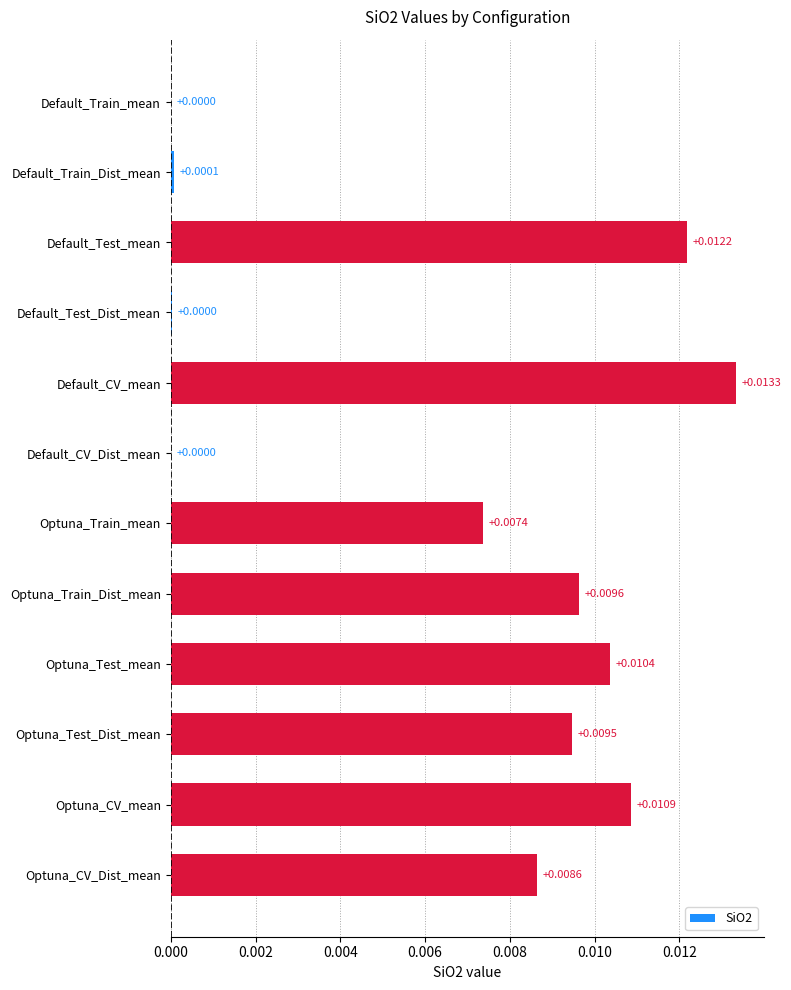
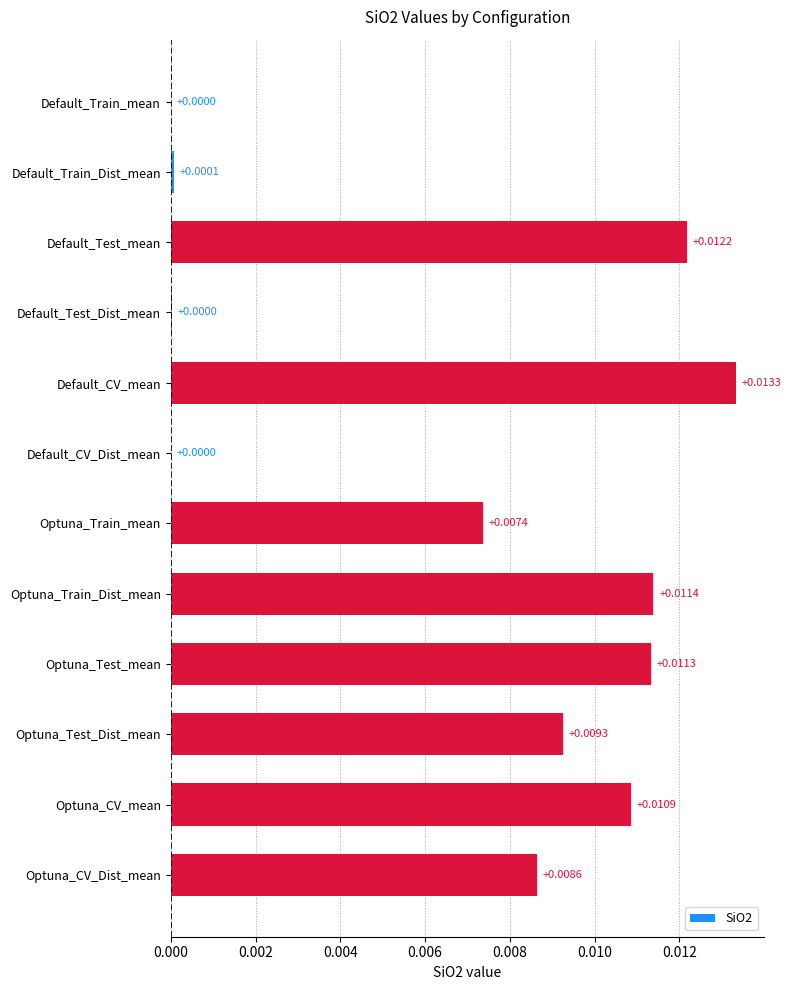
Optuna_Train_Dist_mean: +0.0096 -> +0.0114
Optuna_Test_mean: +0.0104 -> +0.0113
Optuna_Test_Dist_mean: +0.0095 -> +0.0093
